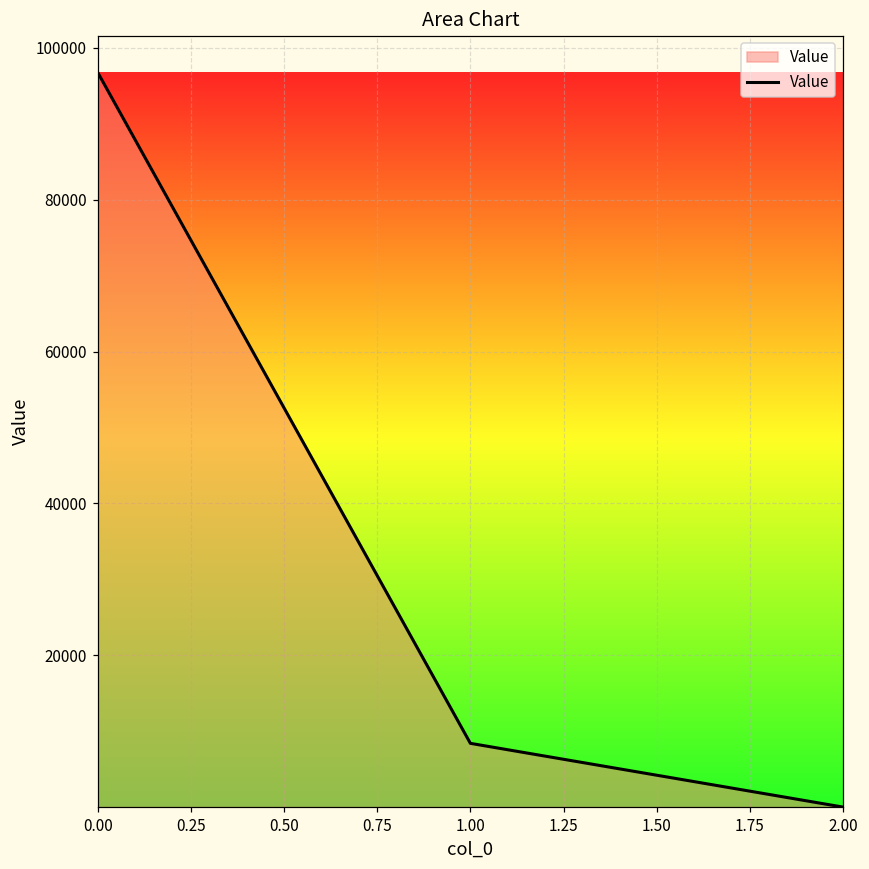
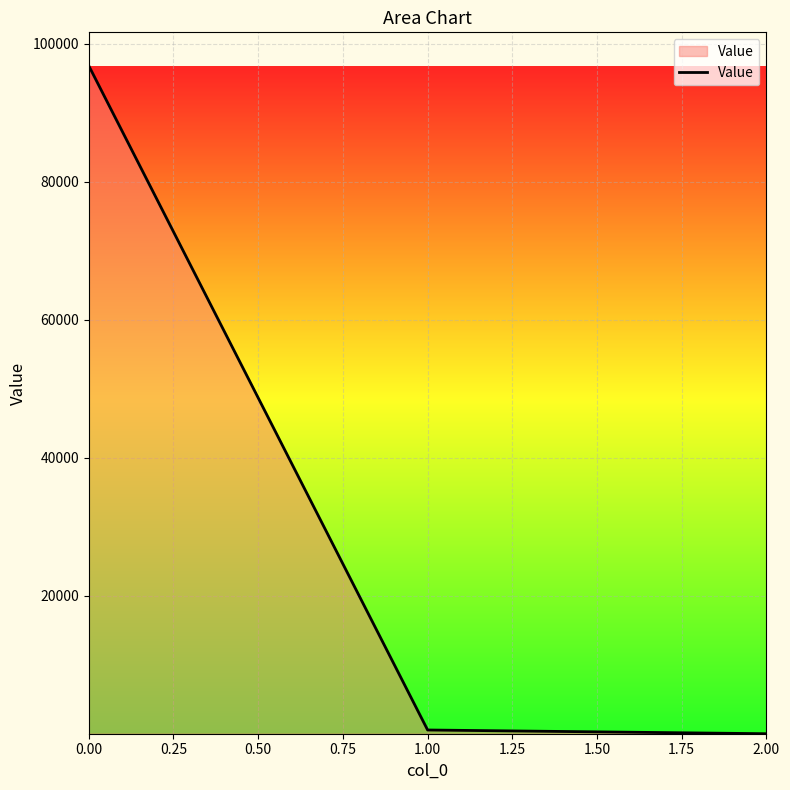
1.00: 8000 -> 1000
